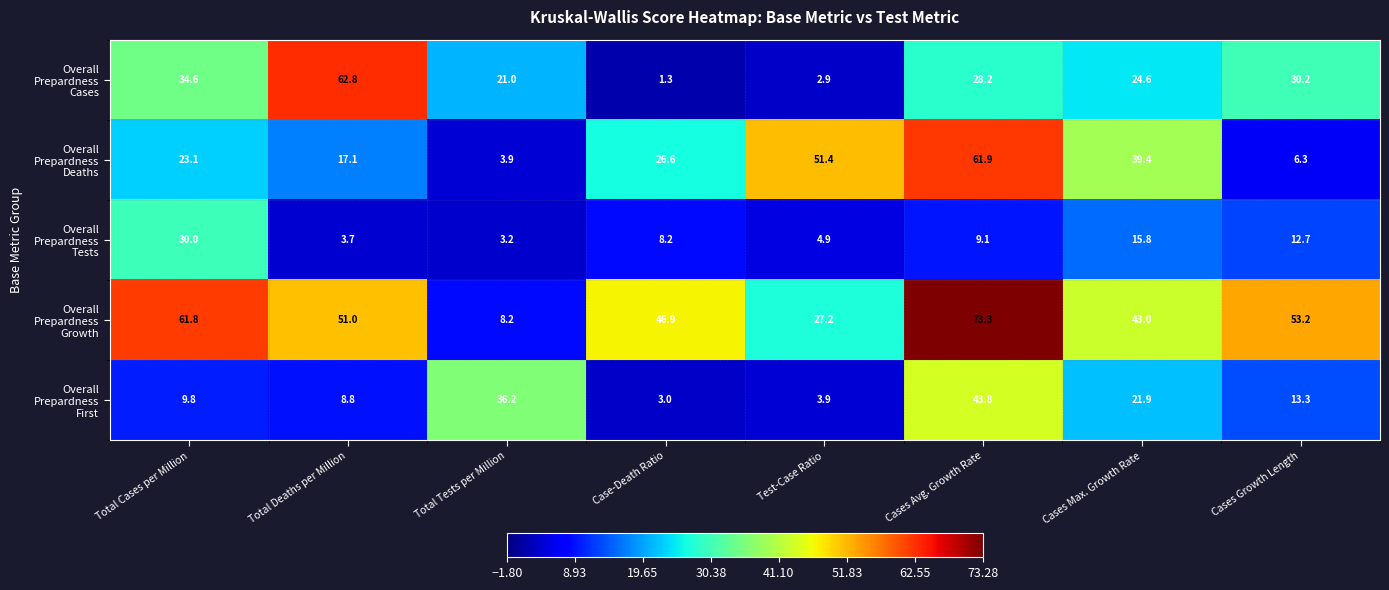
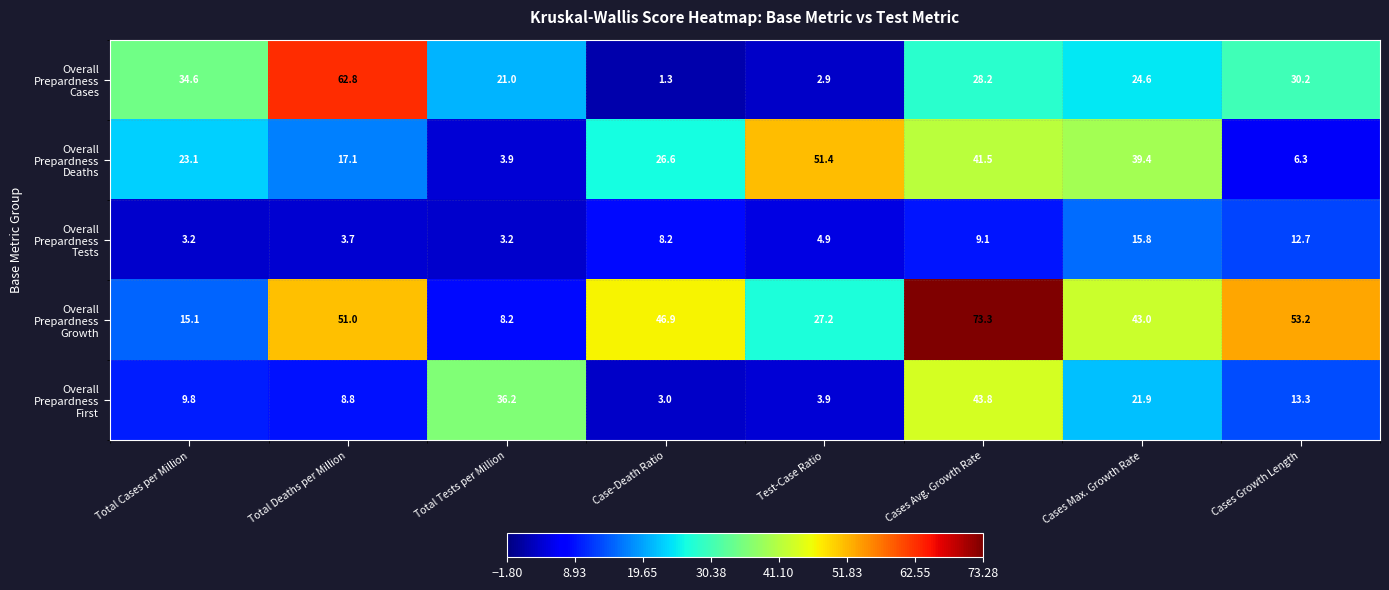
Overall Prepardness Deaths, Cases Avg. Growth Rate: 61.9 -> 41.5
Overall Prepardness Tests, Total Cases per Million: 30.0 -> 3.2
Overall Prepardness Growth, Total Cases per Million: 61.8 -> 15.1
